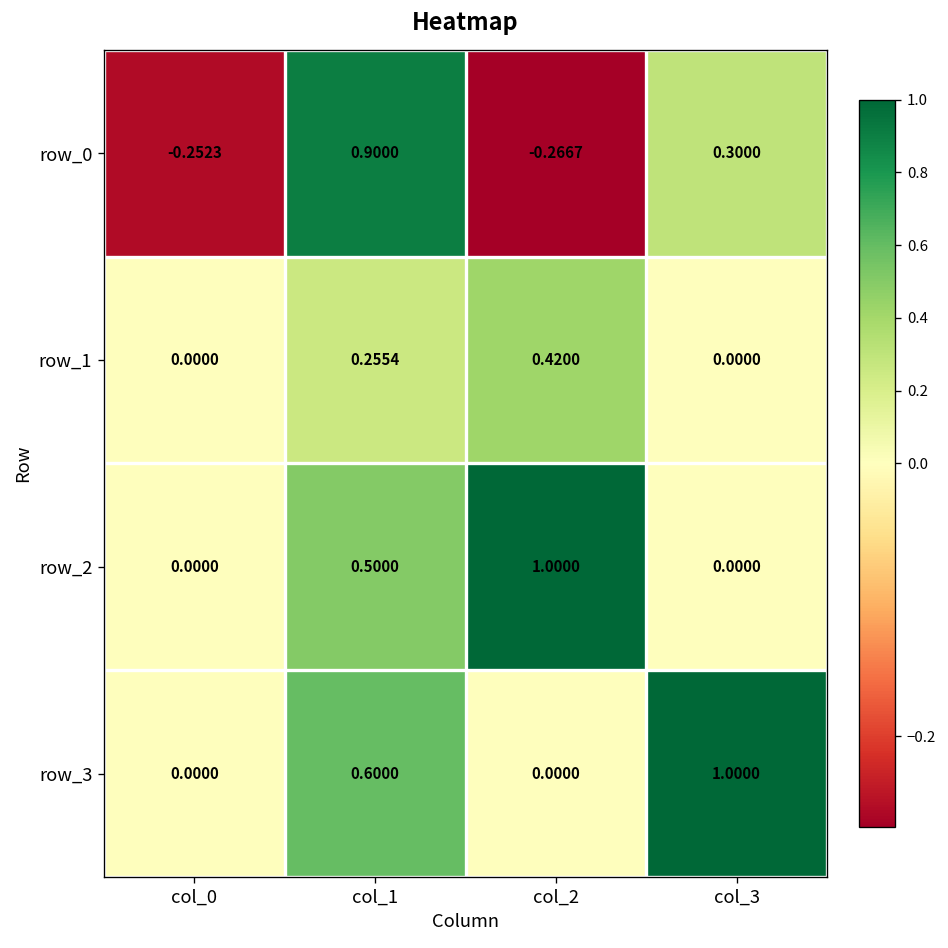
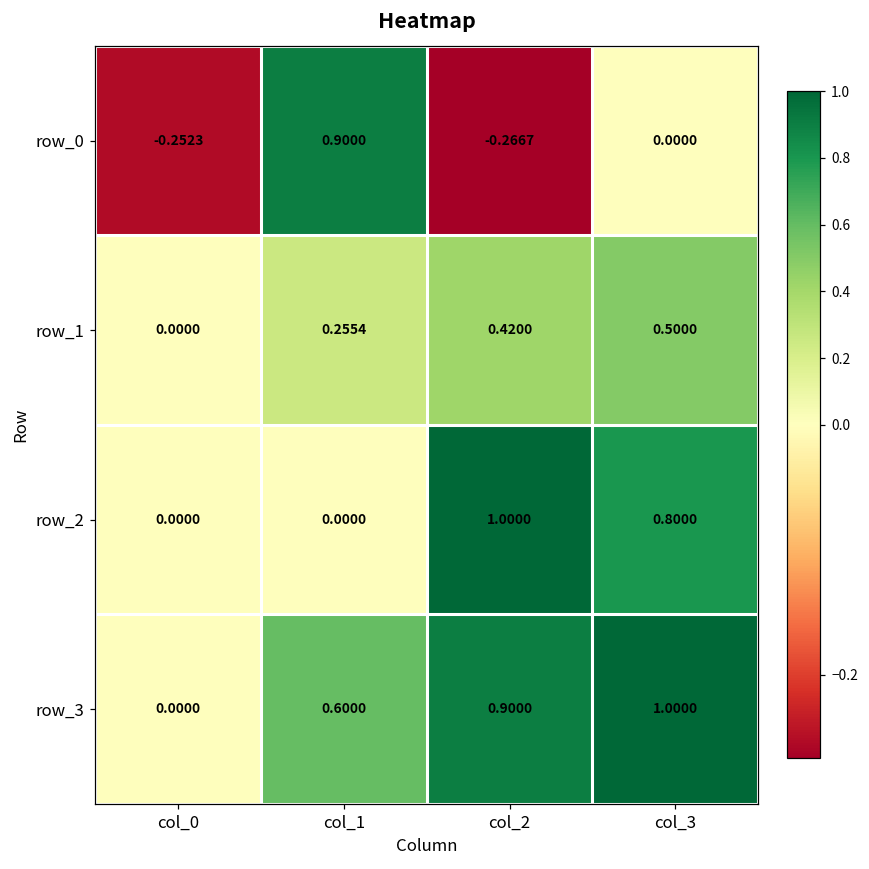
row_0, col_3: 0.3000 -> 0.0000
row_1, col_3: 0.0000 -> 0.5000
row_2, col_1: 0.5000 -> 0.0000
row_2, col_3: 0.0000 -> 0.8000
row_3, col_2: 0.0000 -> 0.9000
